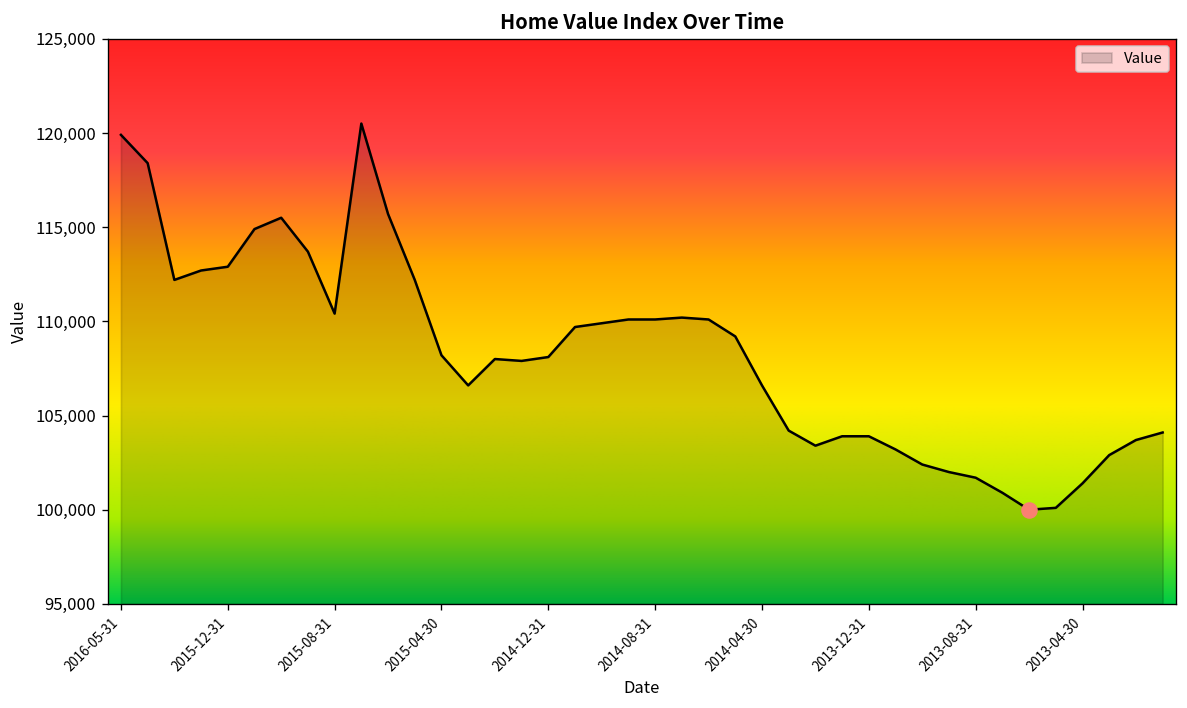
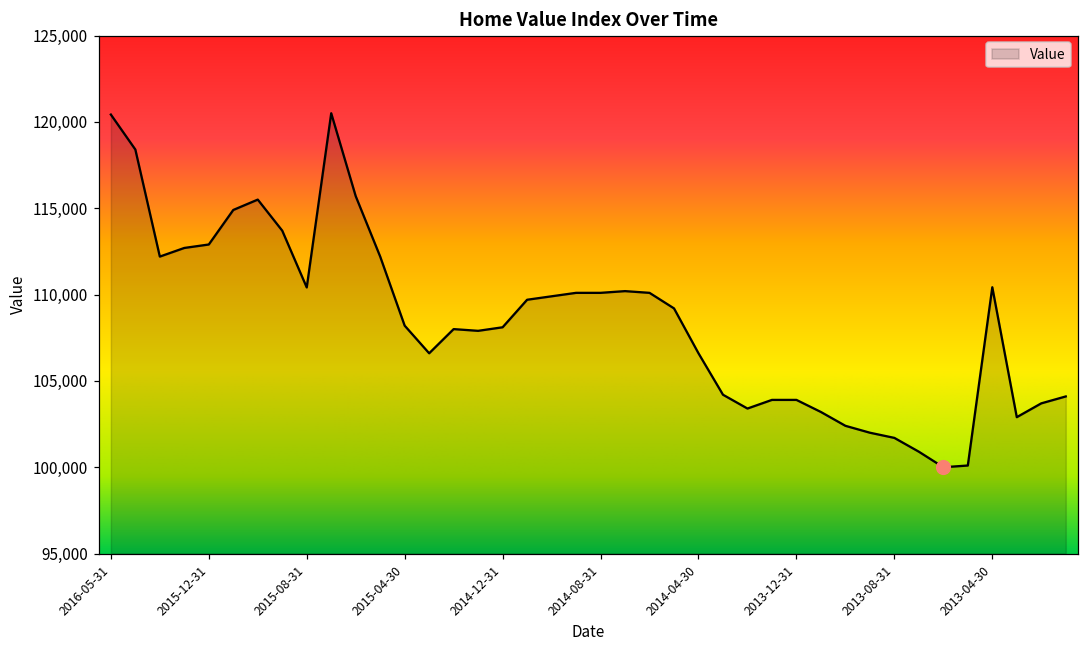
Value, 2016-05-31: 119,900 -> 120,400
Value, 2013-04-30: 101,400 -> 110,400
